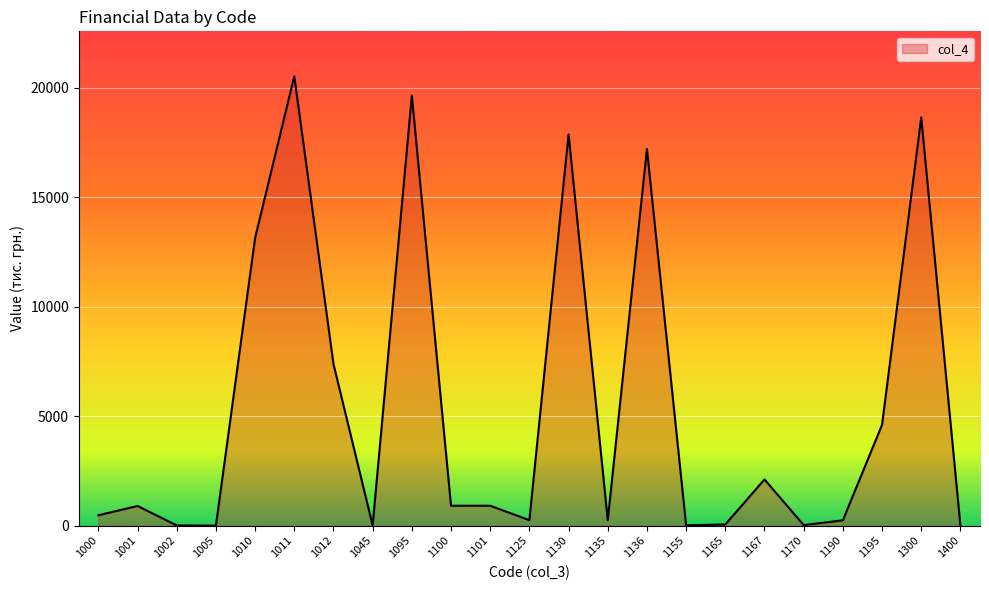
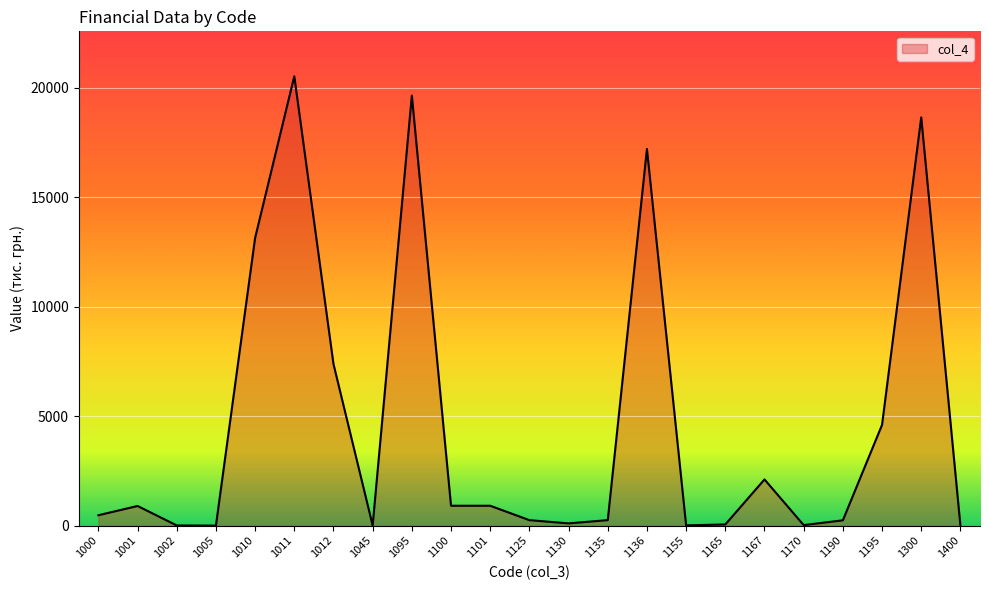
1130: 17900 -> 100
